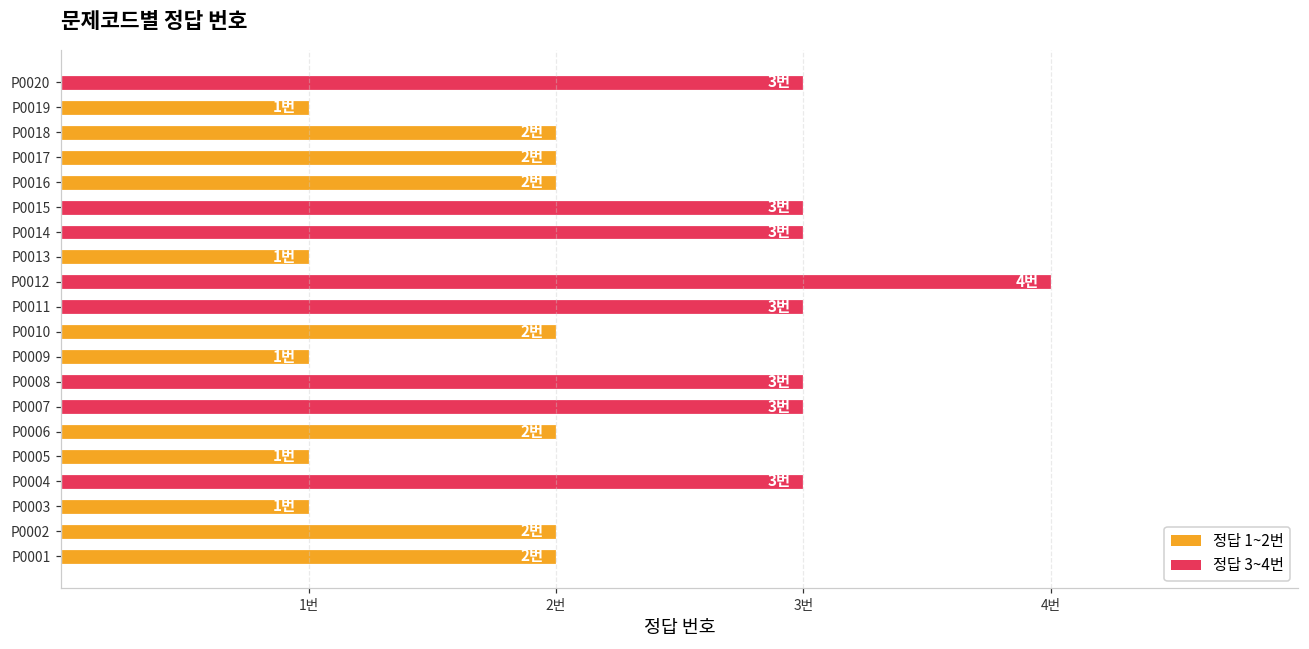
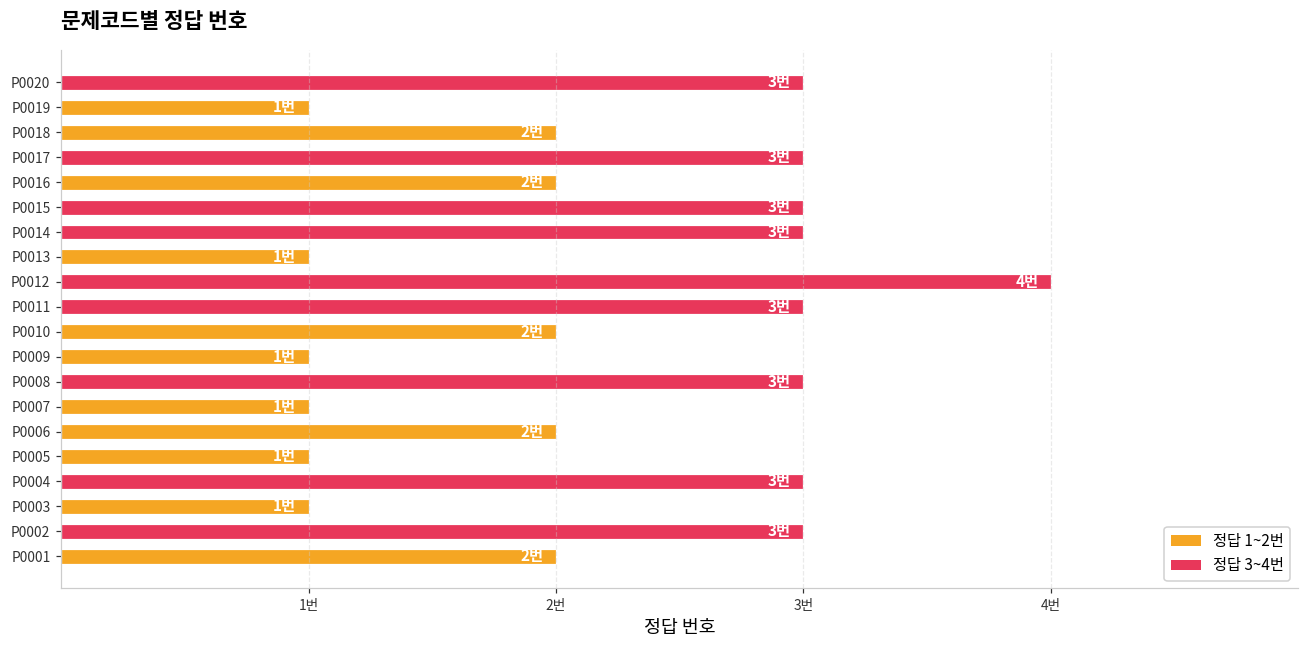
P0017: 2번 -> 3번
P0007: 3번 -> 1번
P0002: 2번 -> 3번
